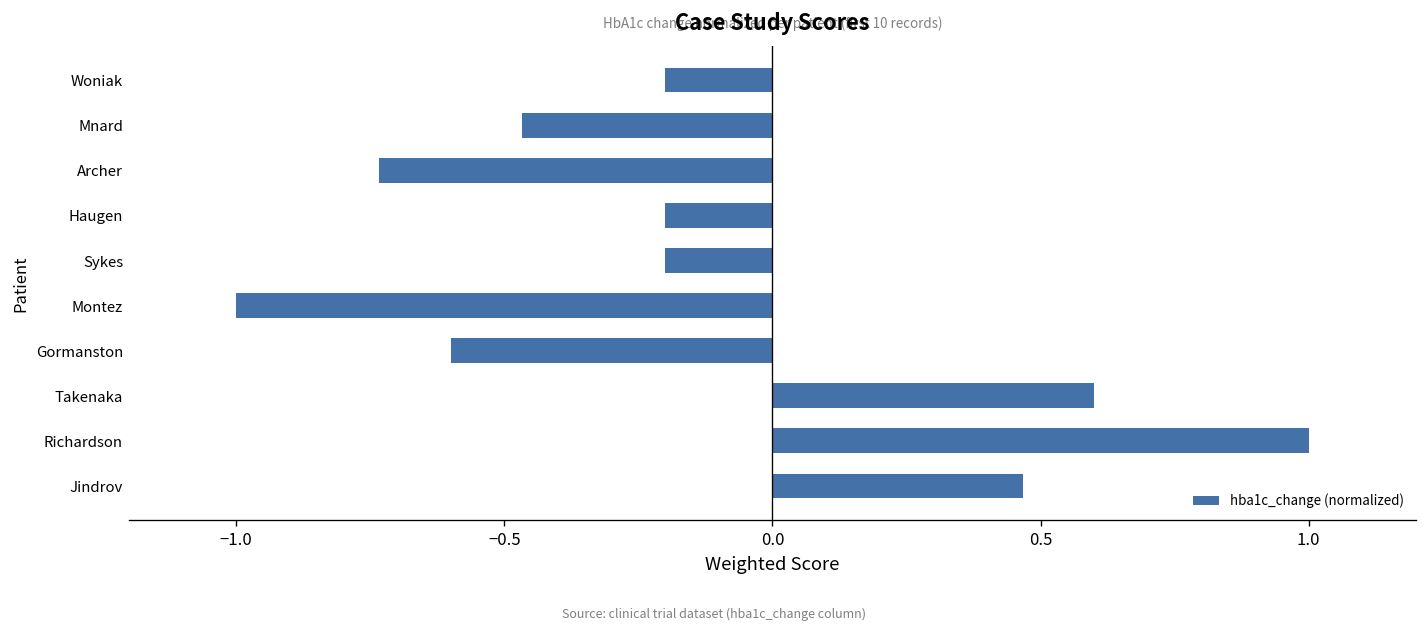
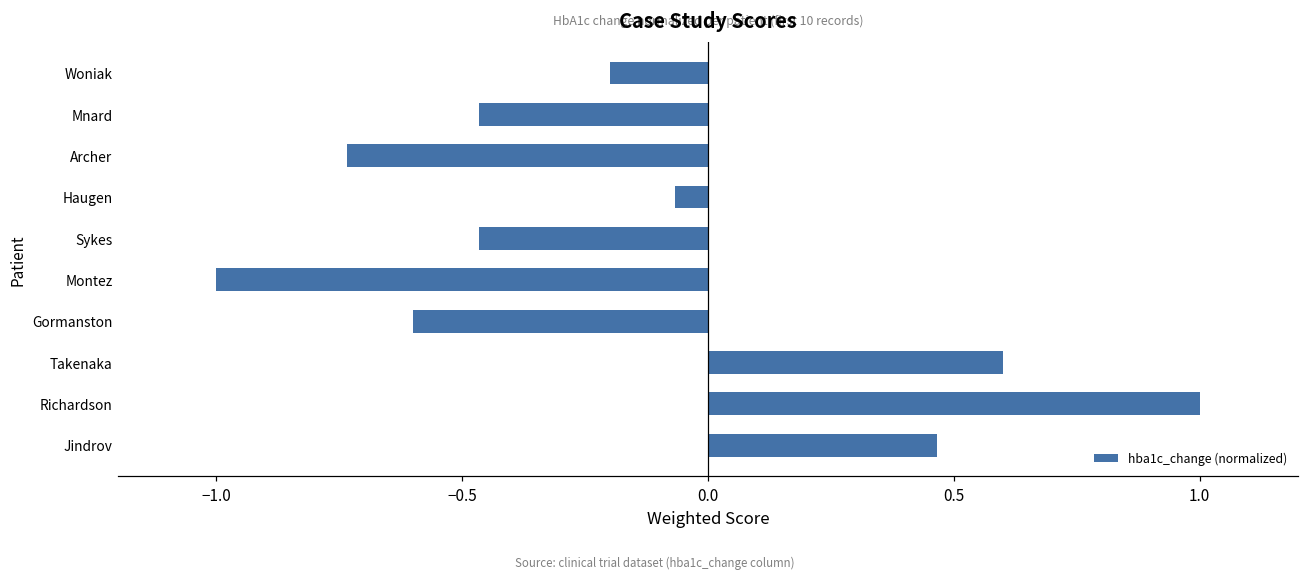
Haugen: -0.20 -> -0.07
Sykes: -0.20 -> -0.47
